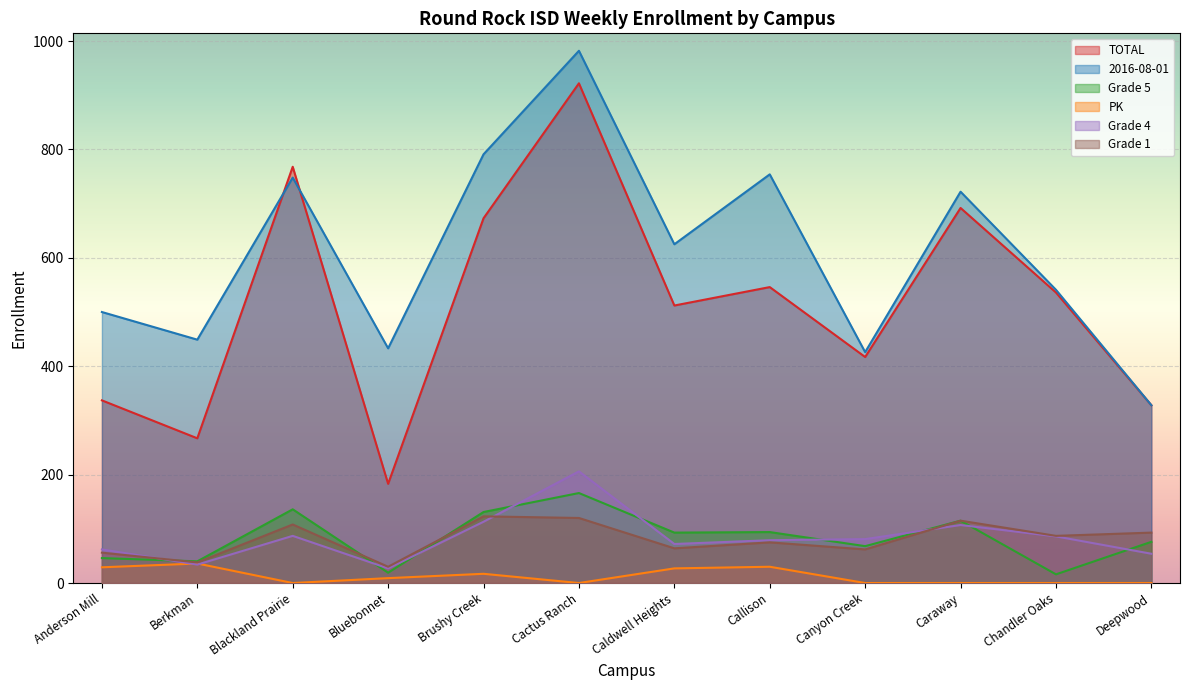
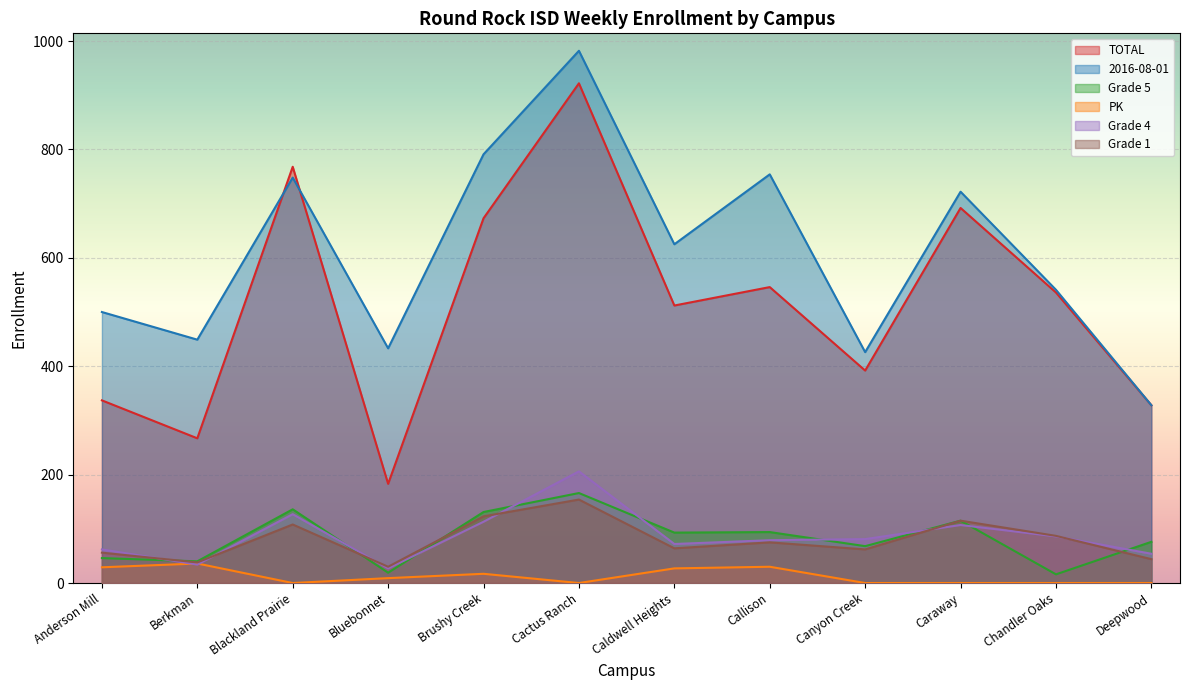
Grade 4, Blackland Prairie: 90 -> 130
Grade 1, Cactus Ranch: 120 -> 150
TOTAL, Canyon Creek: 420 -> 390
Grade 1, Deepwood: 90 -> 40
